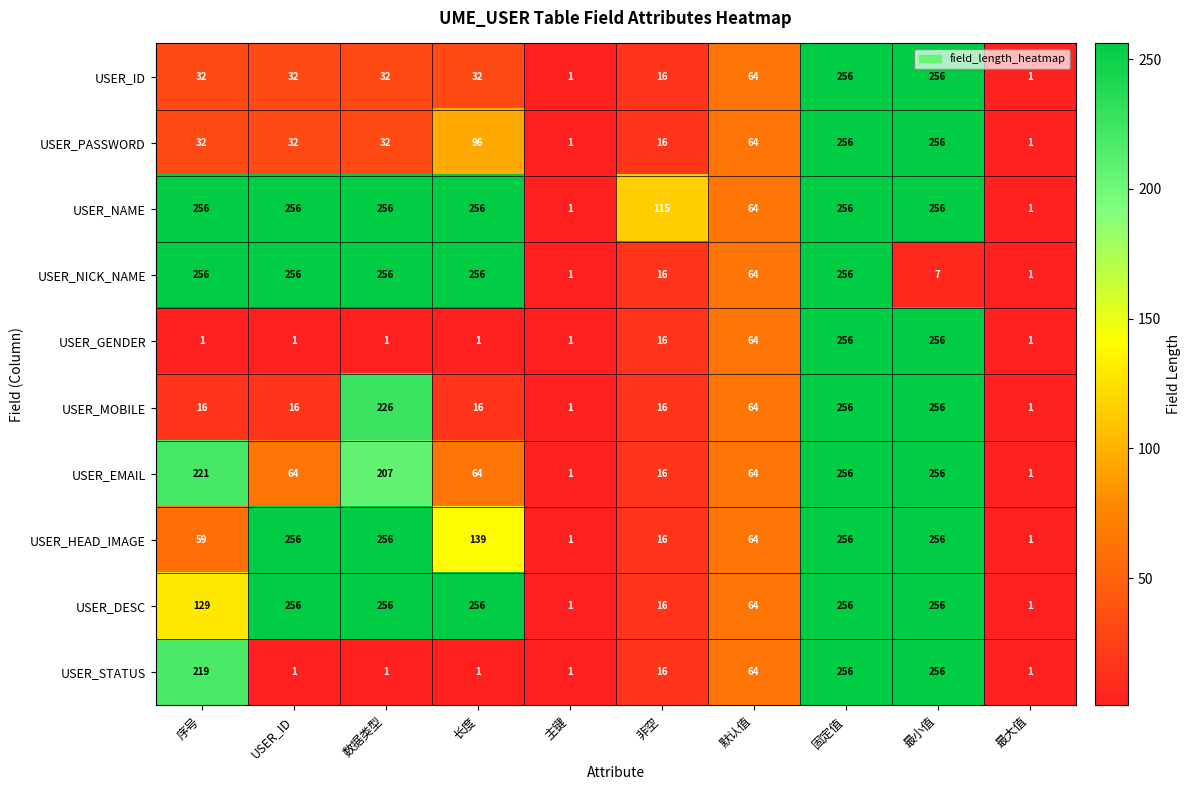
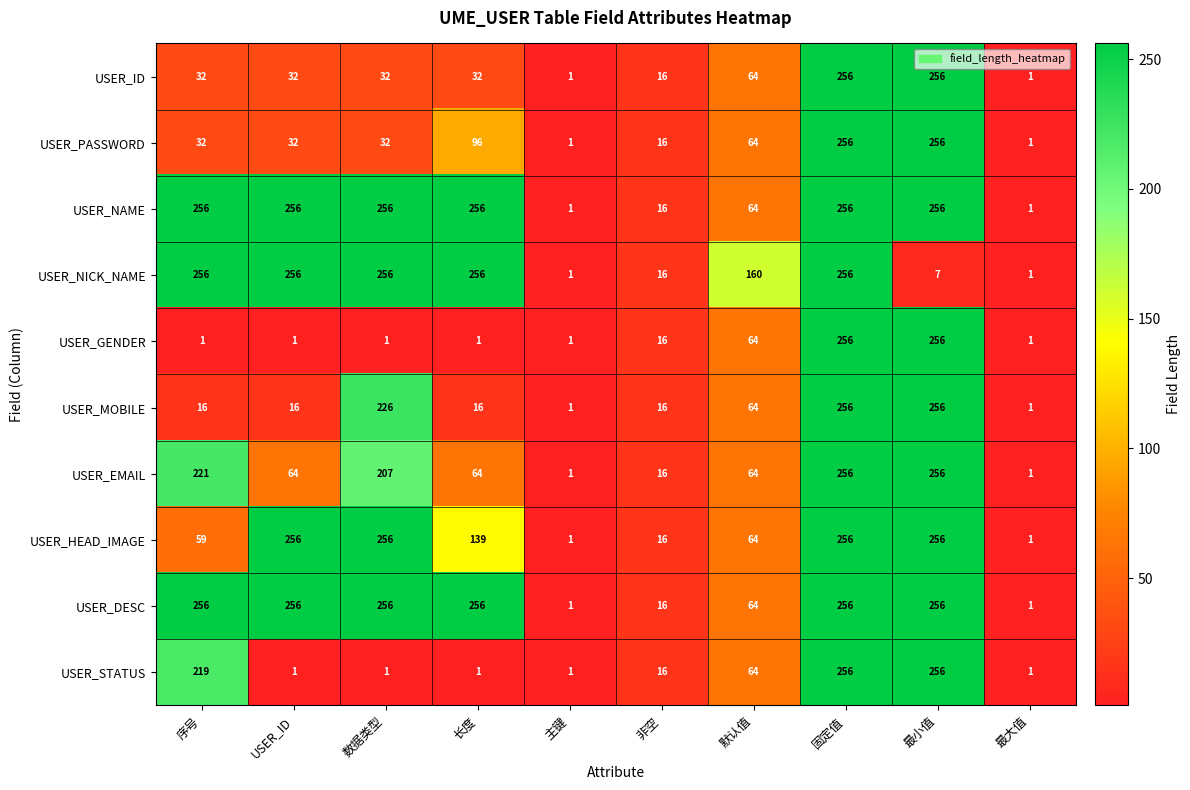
USER_NAME, 非空: 115 -> 16
USER_NICK_NAME, 默认值: 64 -> 160
USER_DESC, 序号: 129 -> 256
